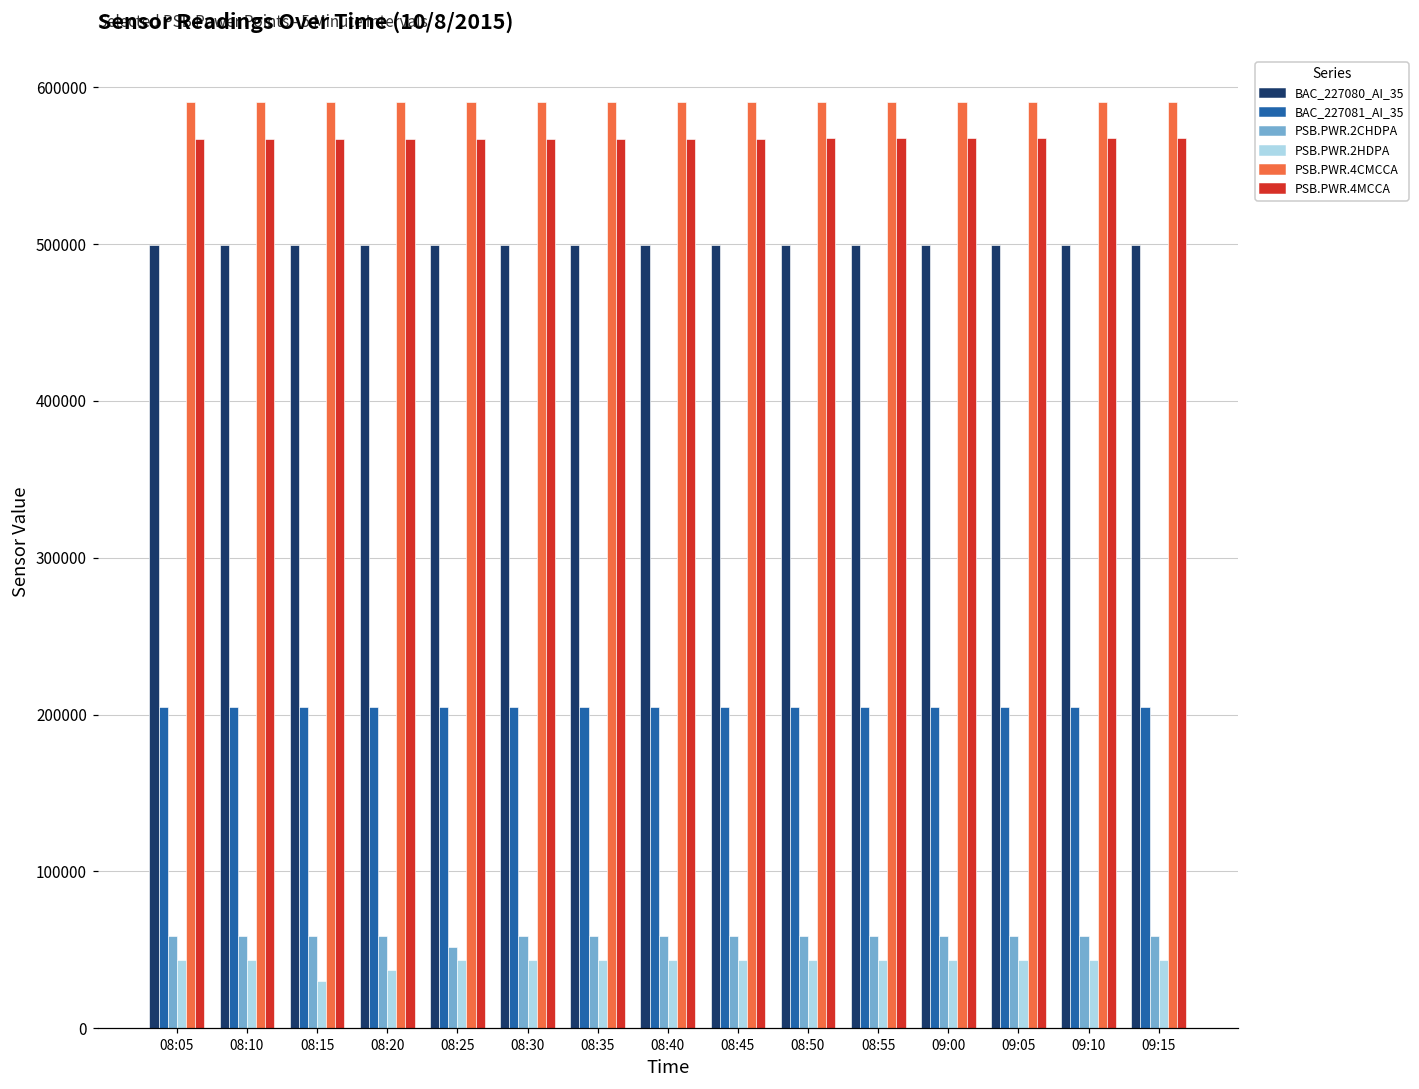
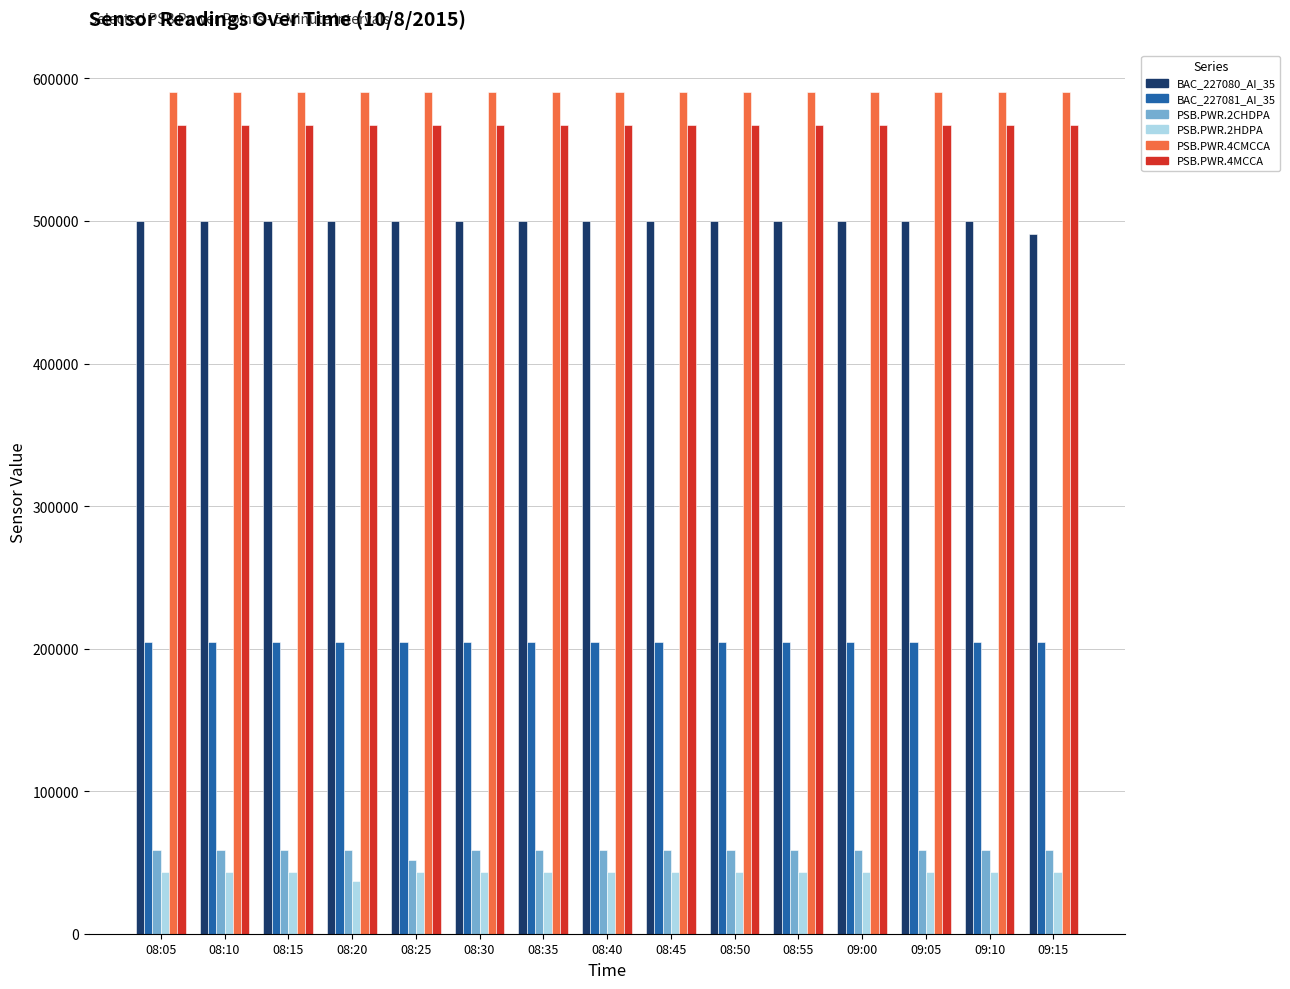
PSB.PWR.2HDPA, 08:15: 30000 -> 44000
BAC_227080_AI_35, 09:15: 500000 -> 491000
